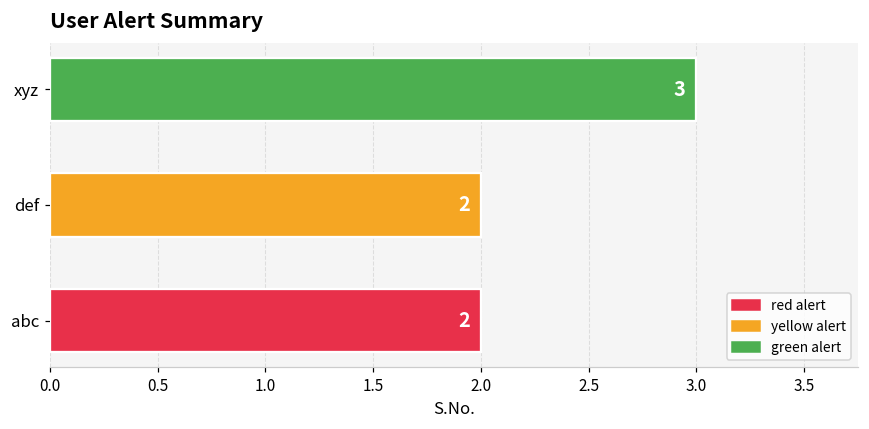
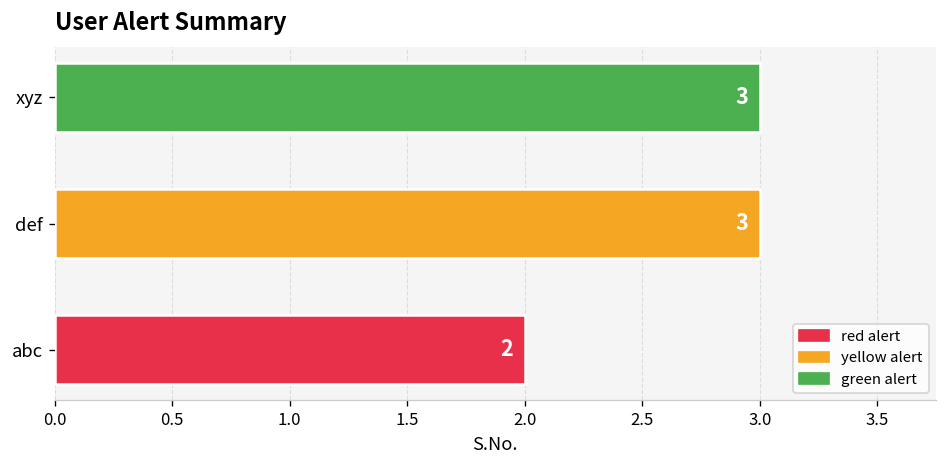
def: 2 -> 3
